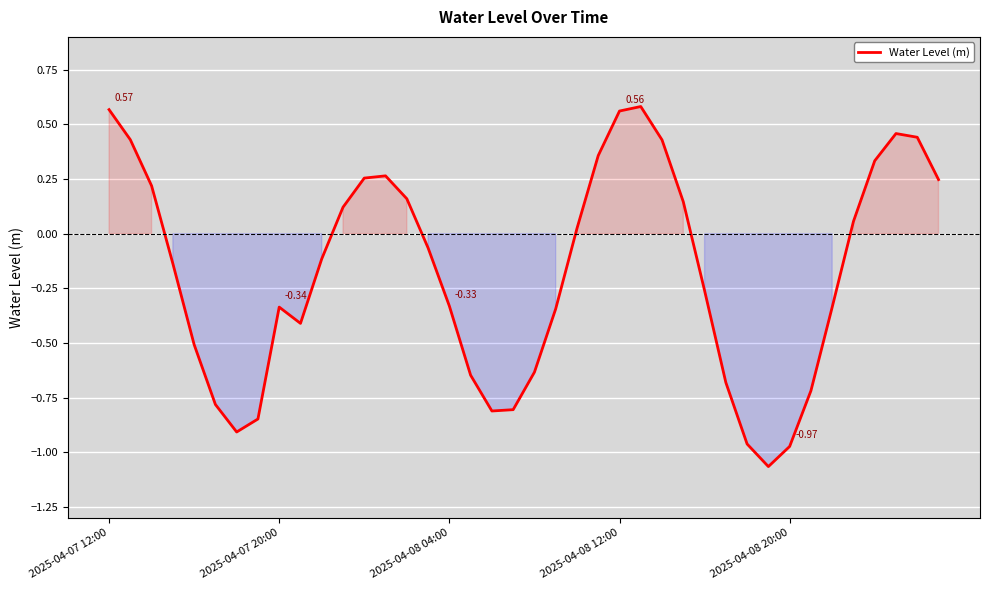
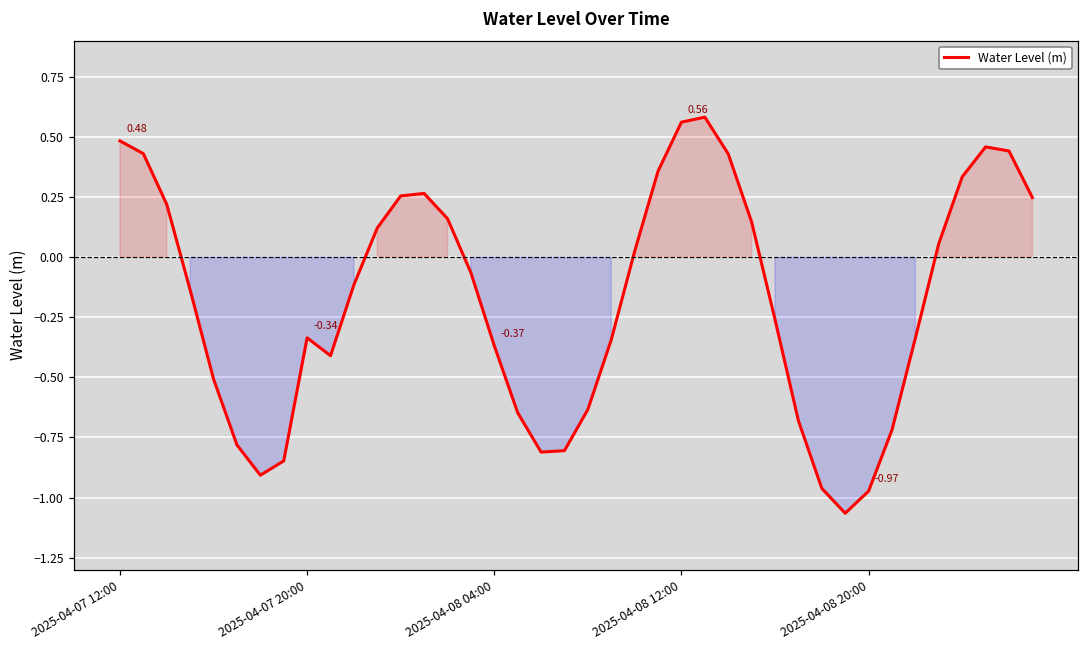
2025-04-07 12:00: 0.57 -> 0.48
2025-04-08 04:00: -0.33 -> -0.37
